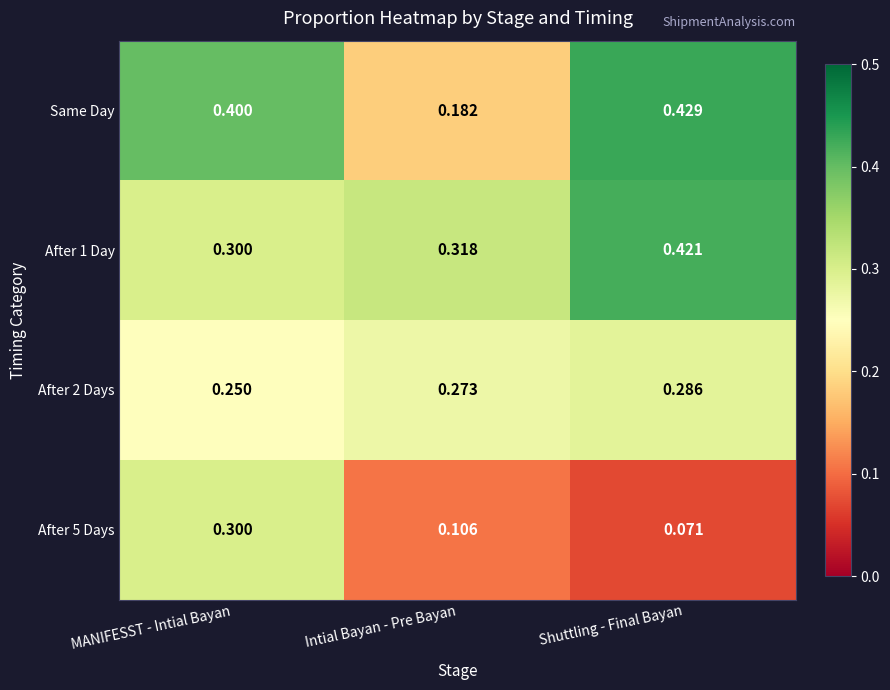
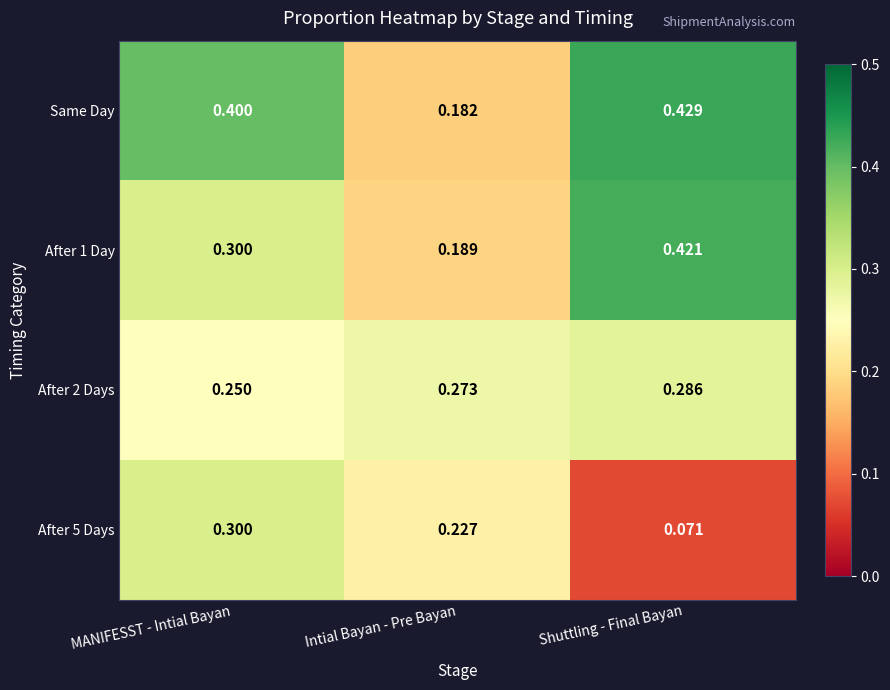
After 1 Day, Intial Bayan - Pre Bayan: 0.318 -> 0.189
After 5 Days, Intial Bayan - Pre Bayan: 0.106 -> 0.227
